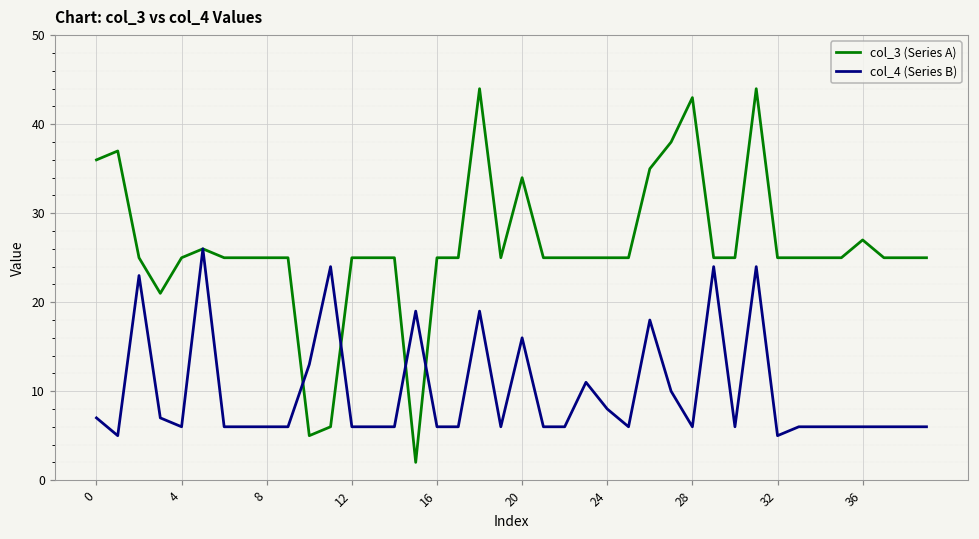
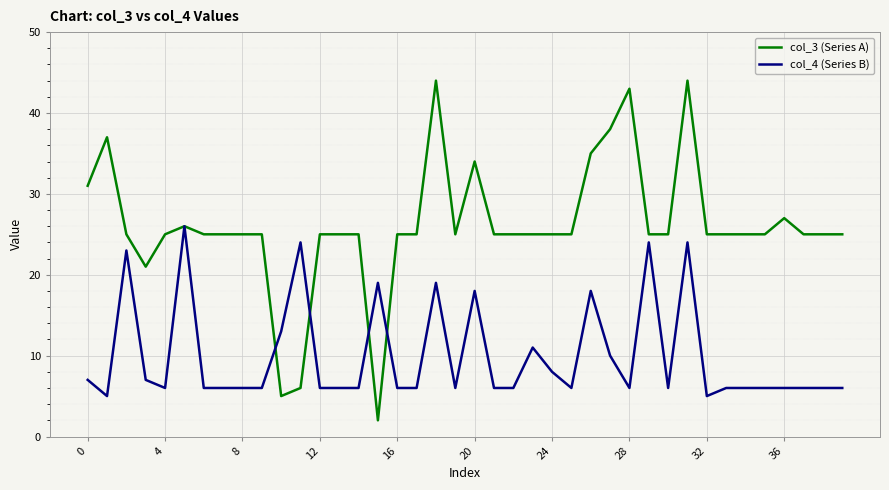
col_3 (Series A), 0: 36 -> 31
col_4 (Series B), 20: 16 -> 18
